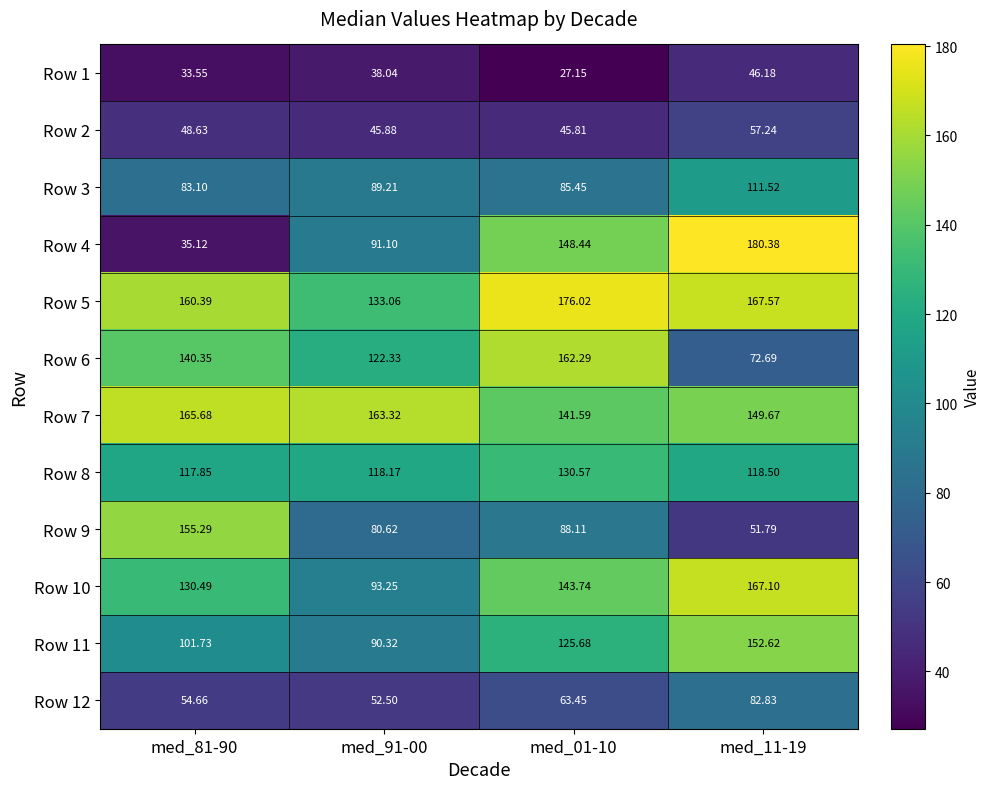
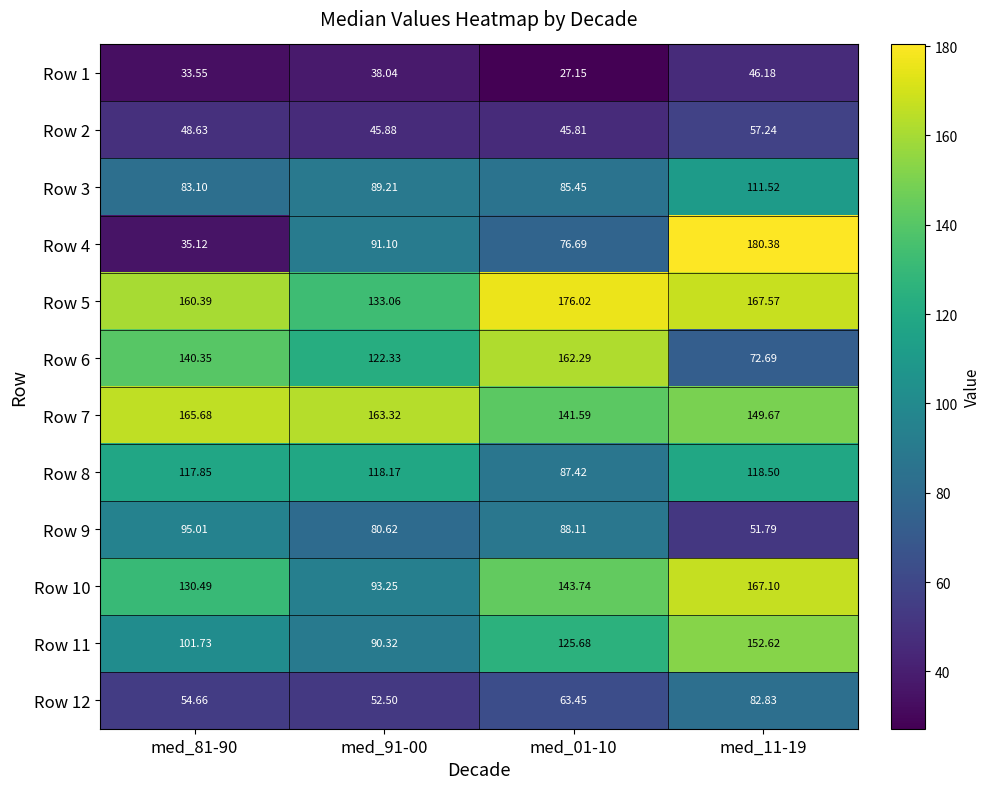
Row 4, med_01-10: 148.44 -> 76.69
Row 8, med_01-10: 130.57 -> 87.42
Row 9, med_81-90: 155.29 -> 95.01
